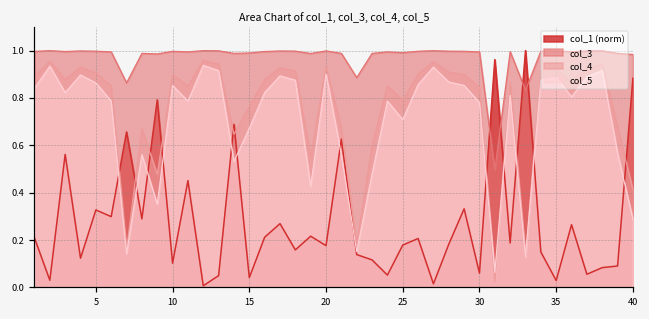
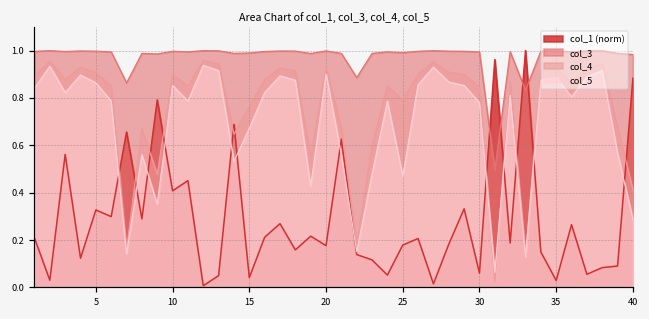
col_1 (norm), 10: 0.10 -> 0.41
col_5, 25: 0.71 -> 0.47
